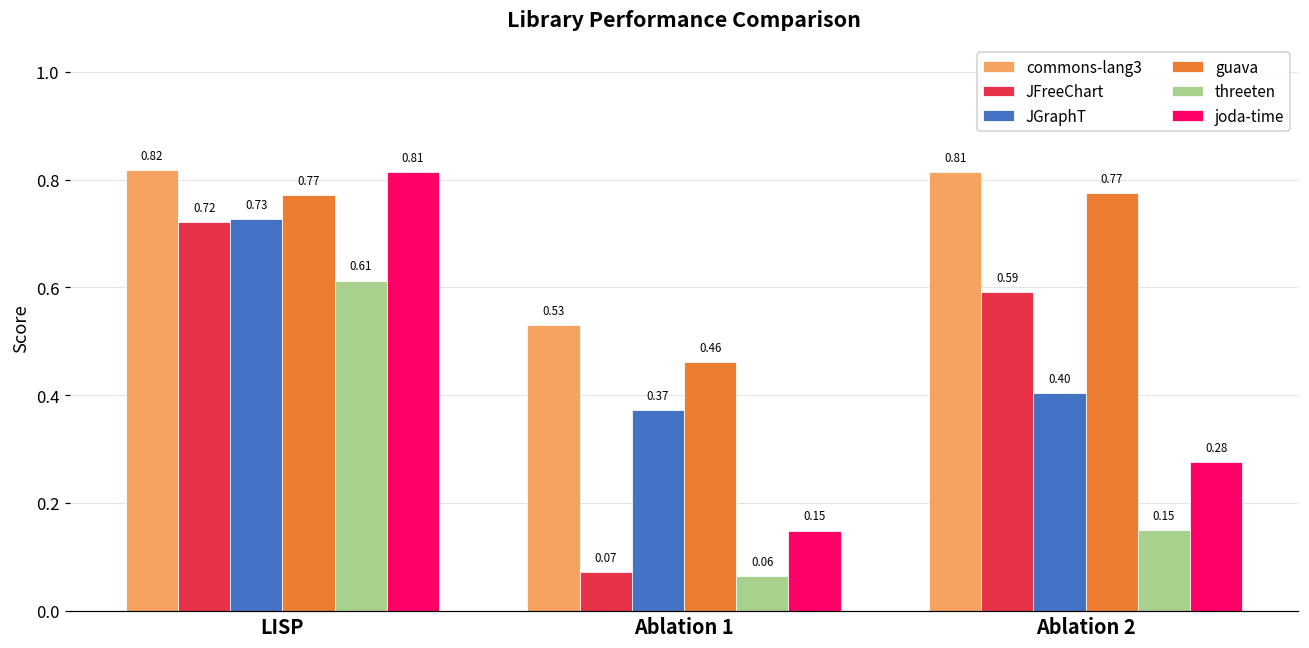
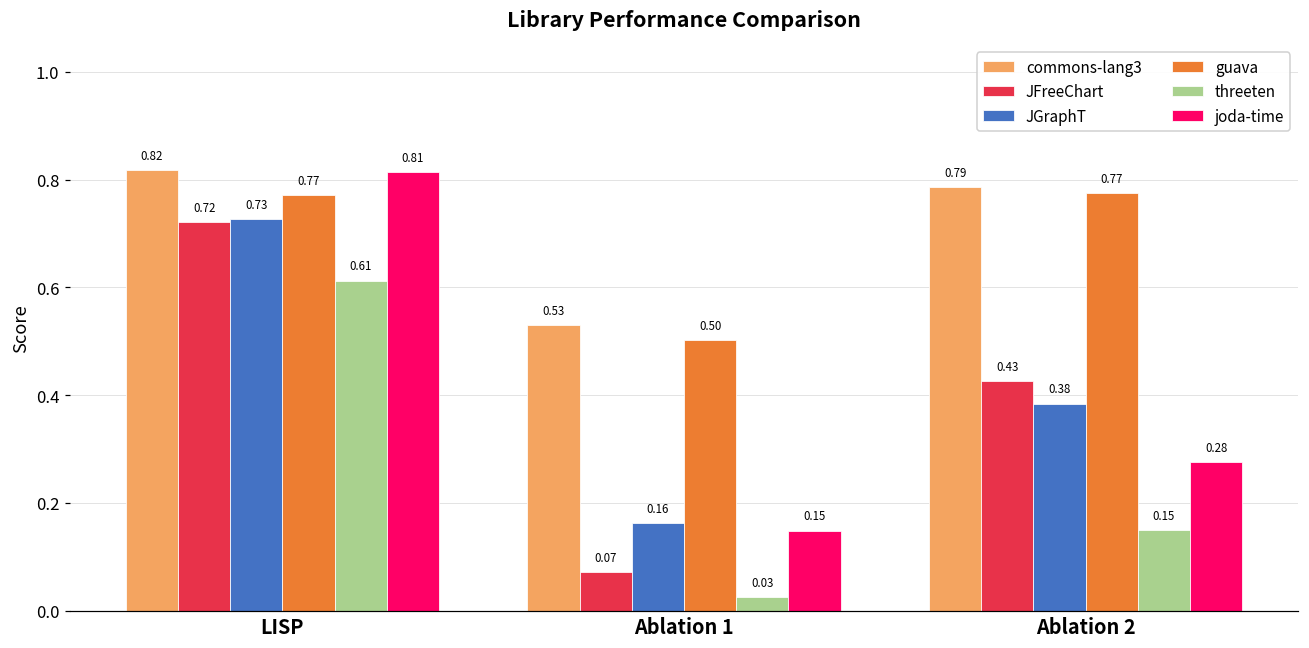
JGraphT, Ablation 1: 0.37 -> 0.16
guava, Ablation 1: 0.46 -> 0.50
threeten, Ablation 1: 0.06 -> 0.03
commons-lang3, Ablation 2: 0.81 -> 0.79
JFreeChart, Ablation 2: 0.59 -> 0.43
JGraphT, Ablation 2: 0.40 -> 0.38
